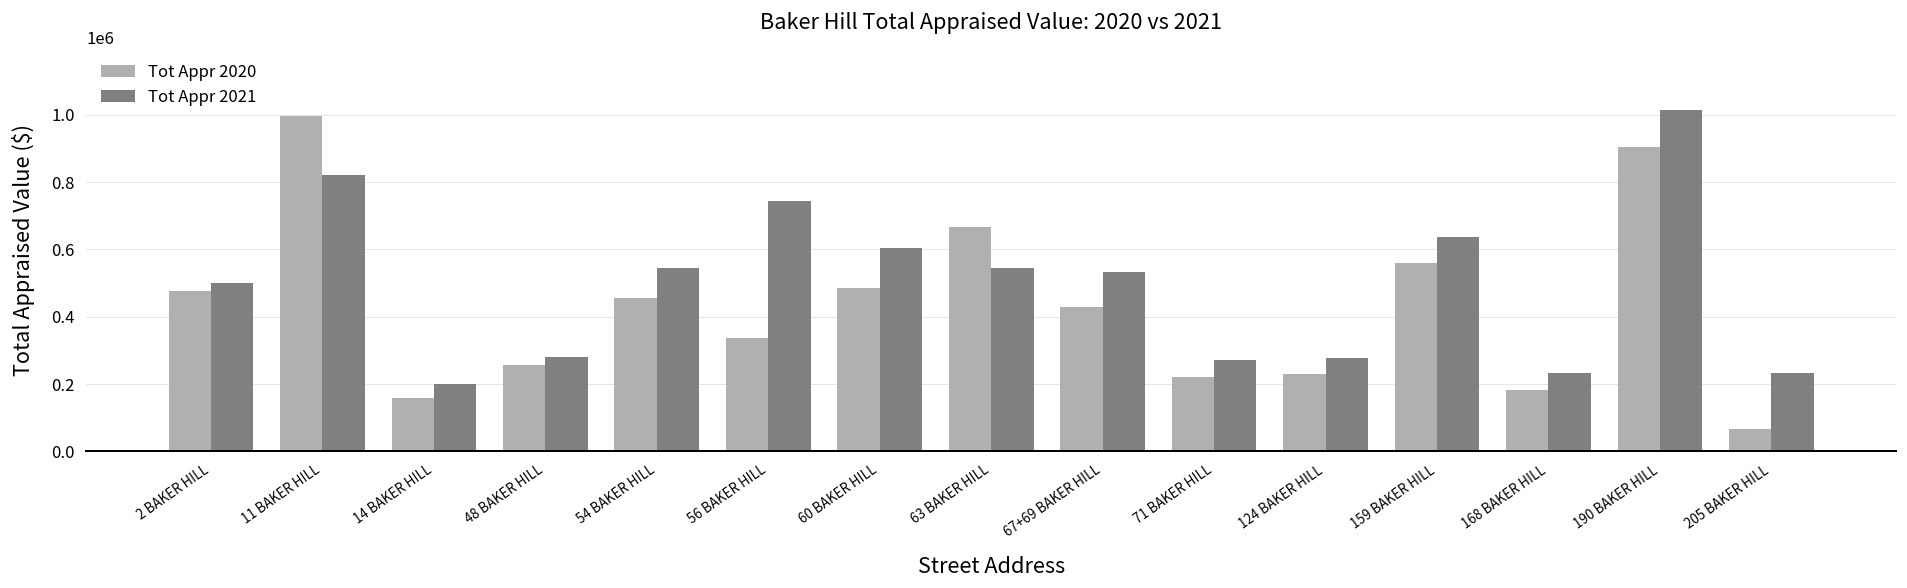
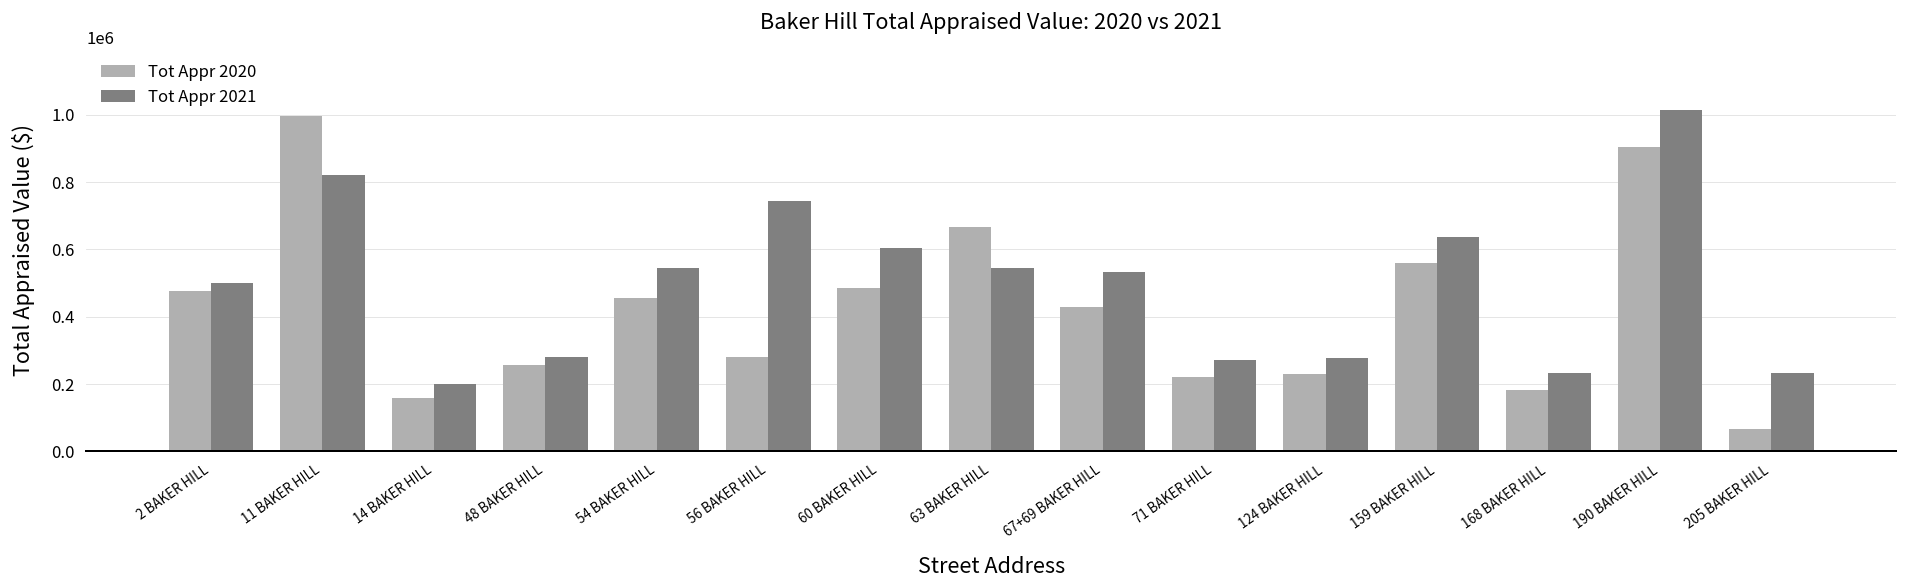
Tot Appr 2020, 56 BAKER HILL: 340000 -> 280000
